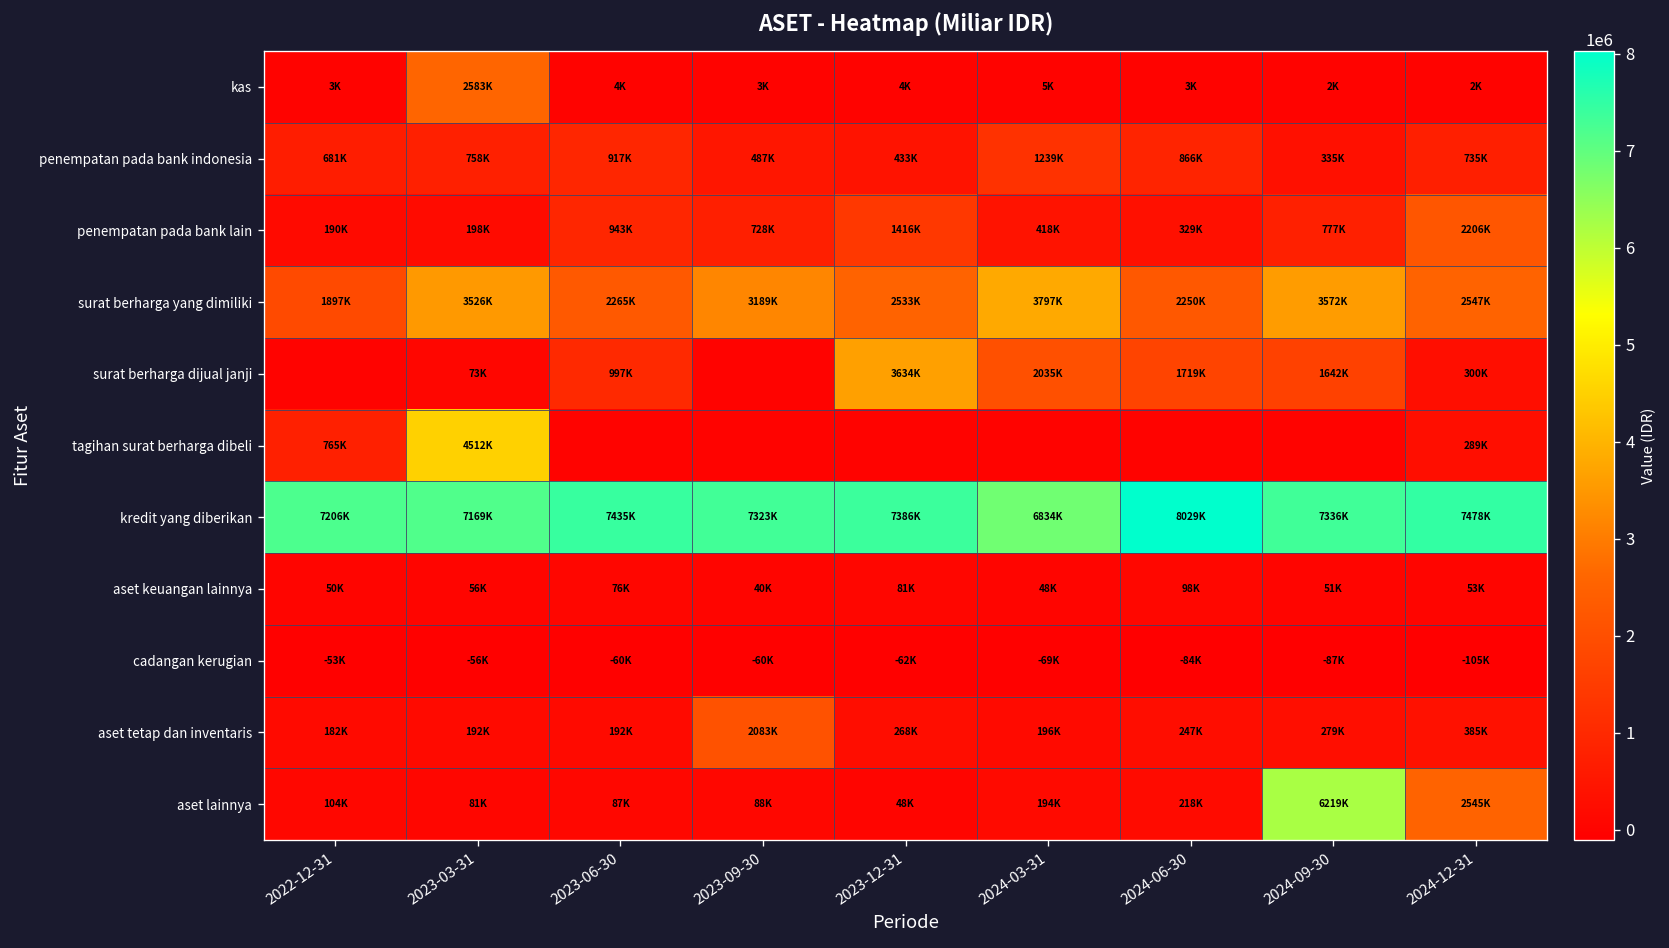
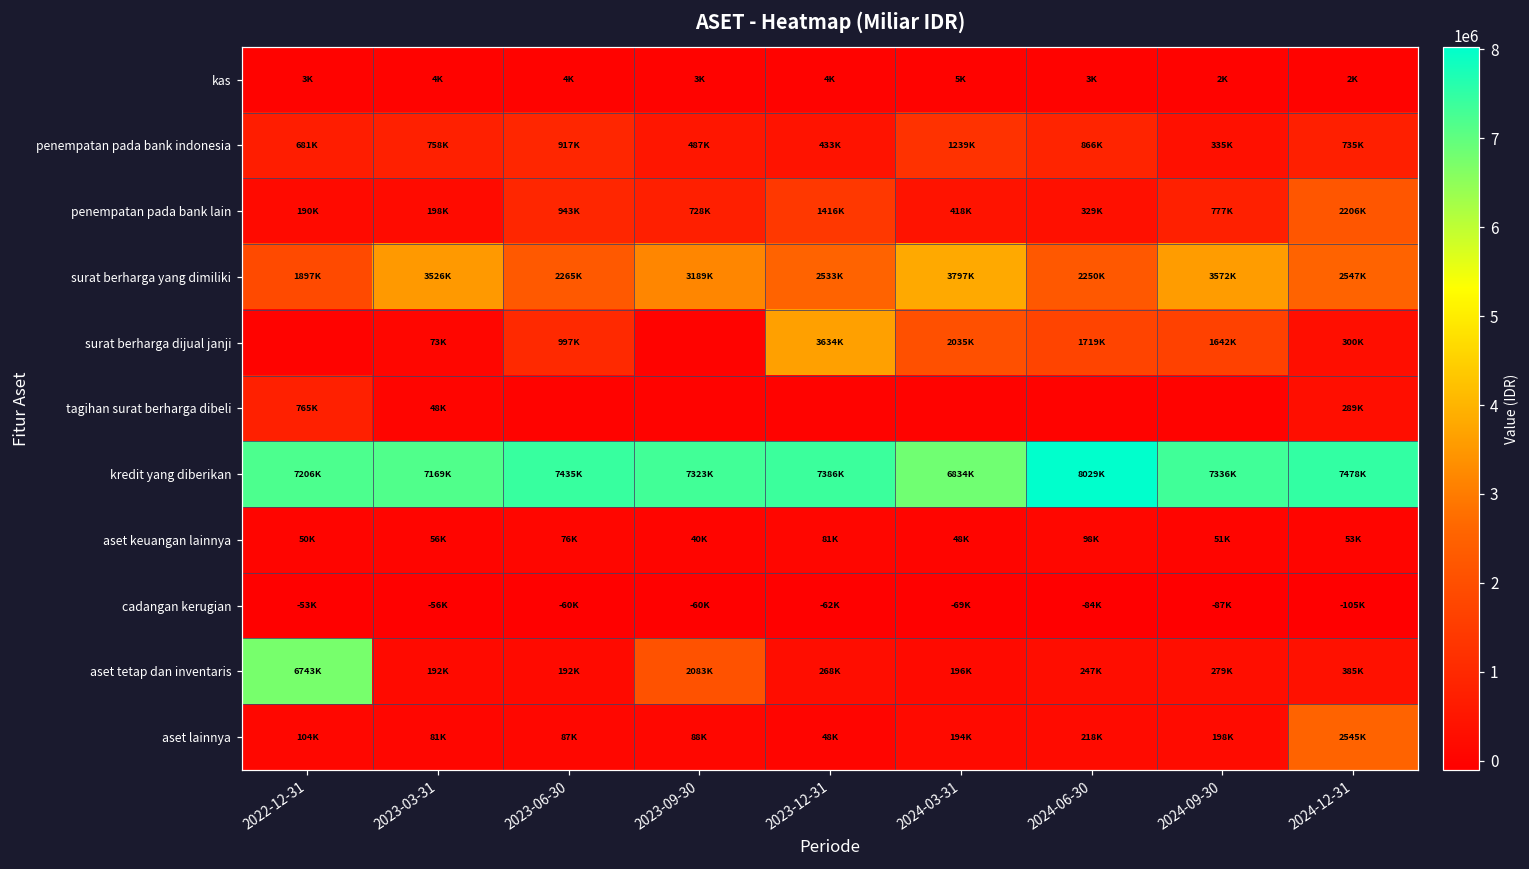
kas, 2023-03-31: 2583K -> 4K
tagihan surat berharga dibeli, 2023-03-31: 4512K -> 48K
aset tetap dan inventaris, 2022-12-31: 182K -> 6743K
aset lainnya, 2024-09-30: 6219K -> 198K
